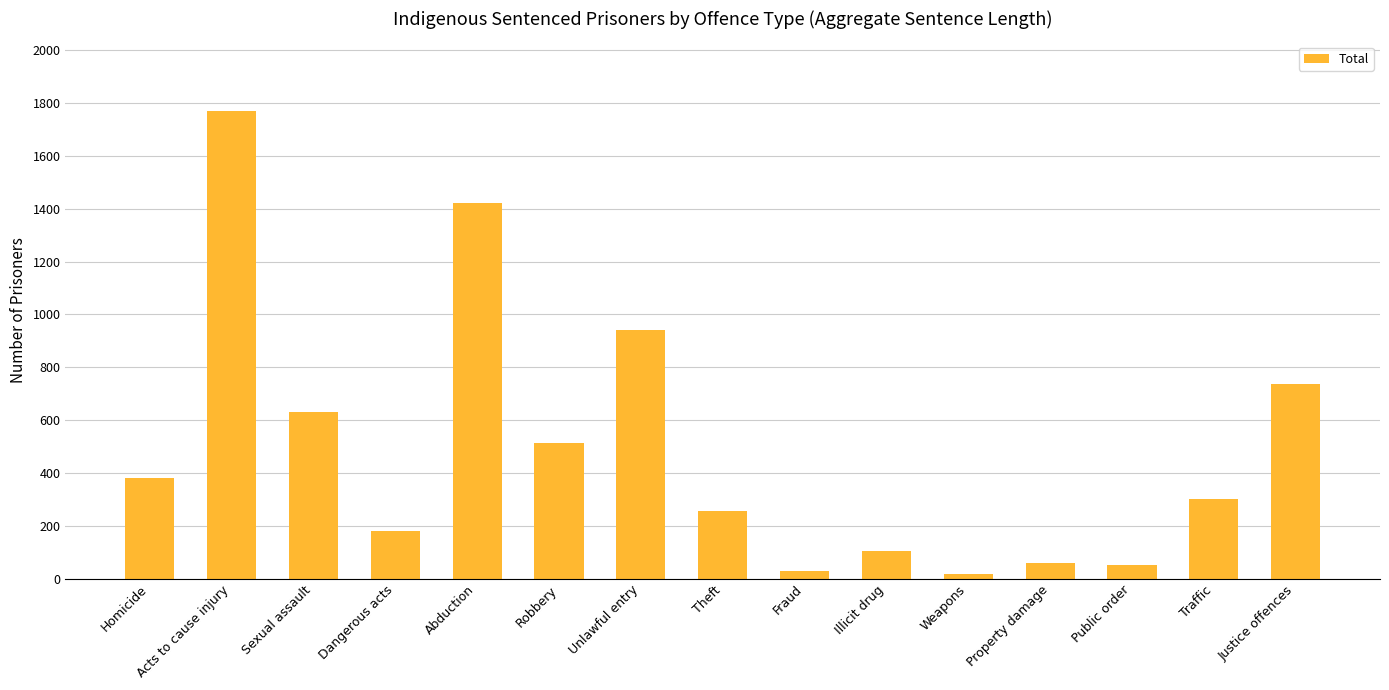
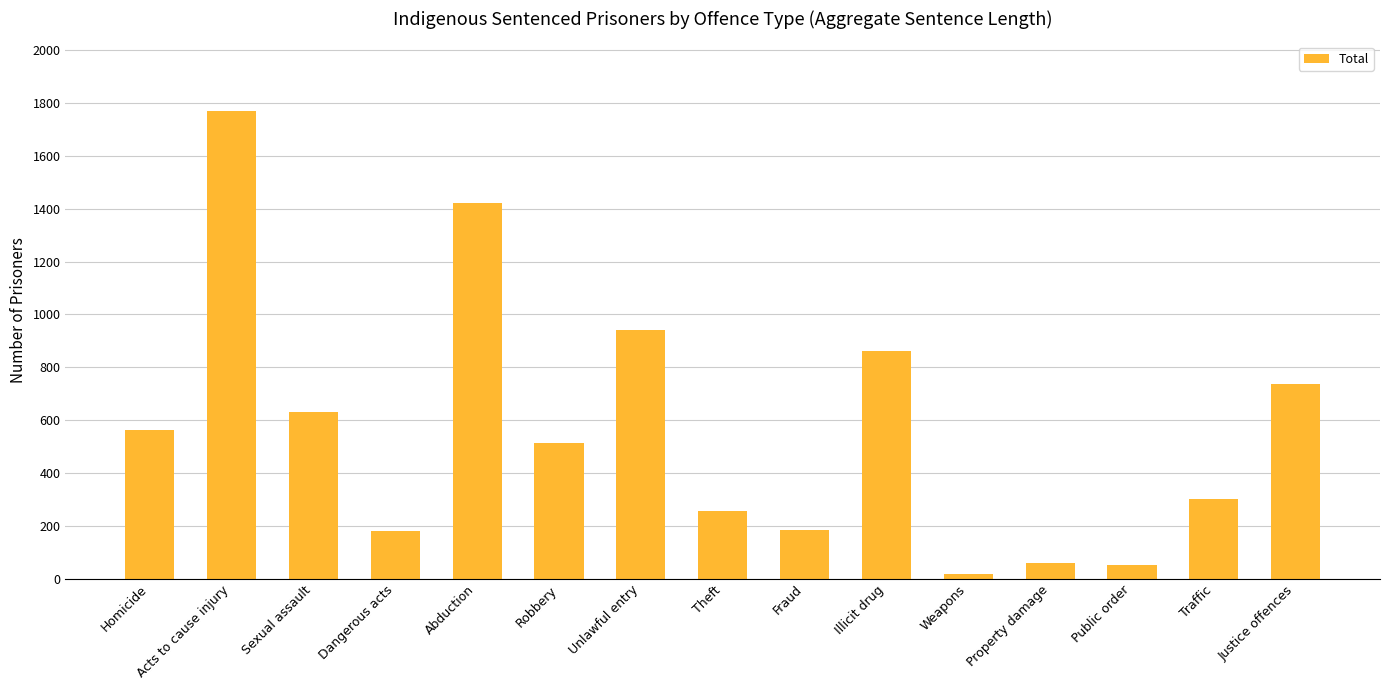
Homicide: 380 -> 560
Fraud: 30 -> 190
Illicit drug: 110 -> 860
